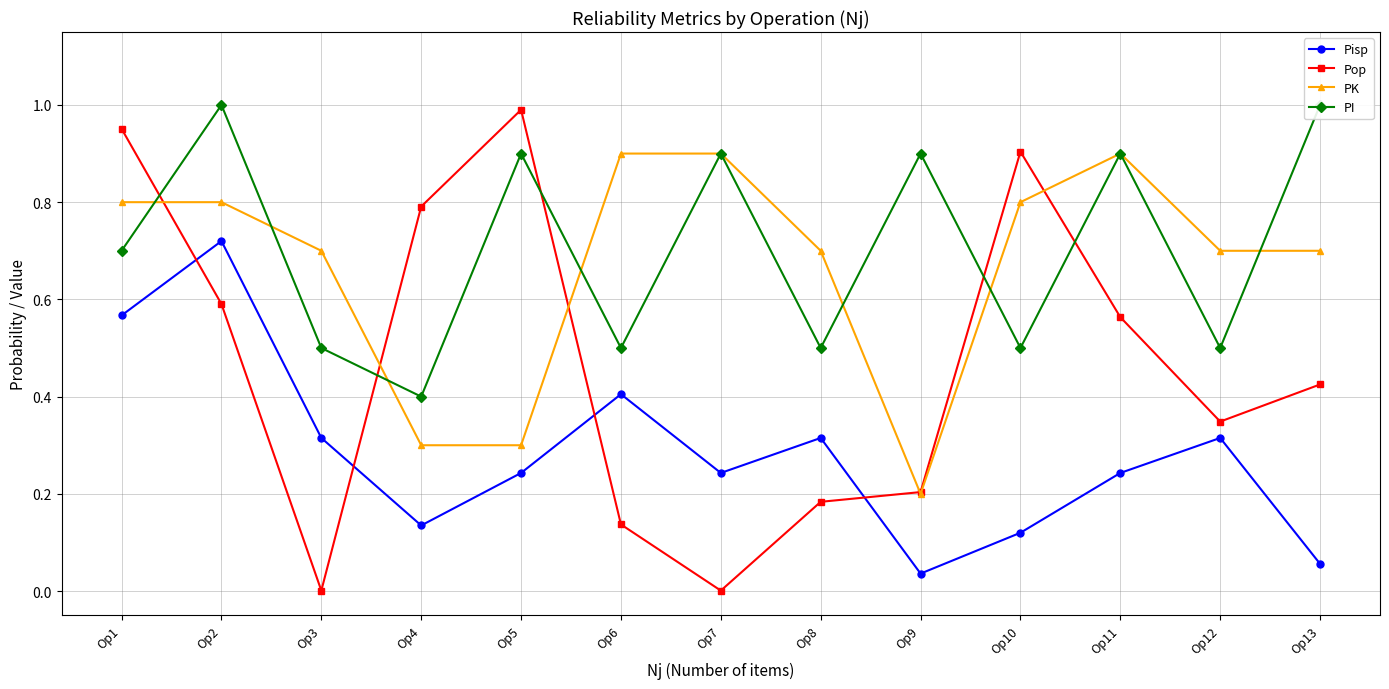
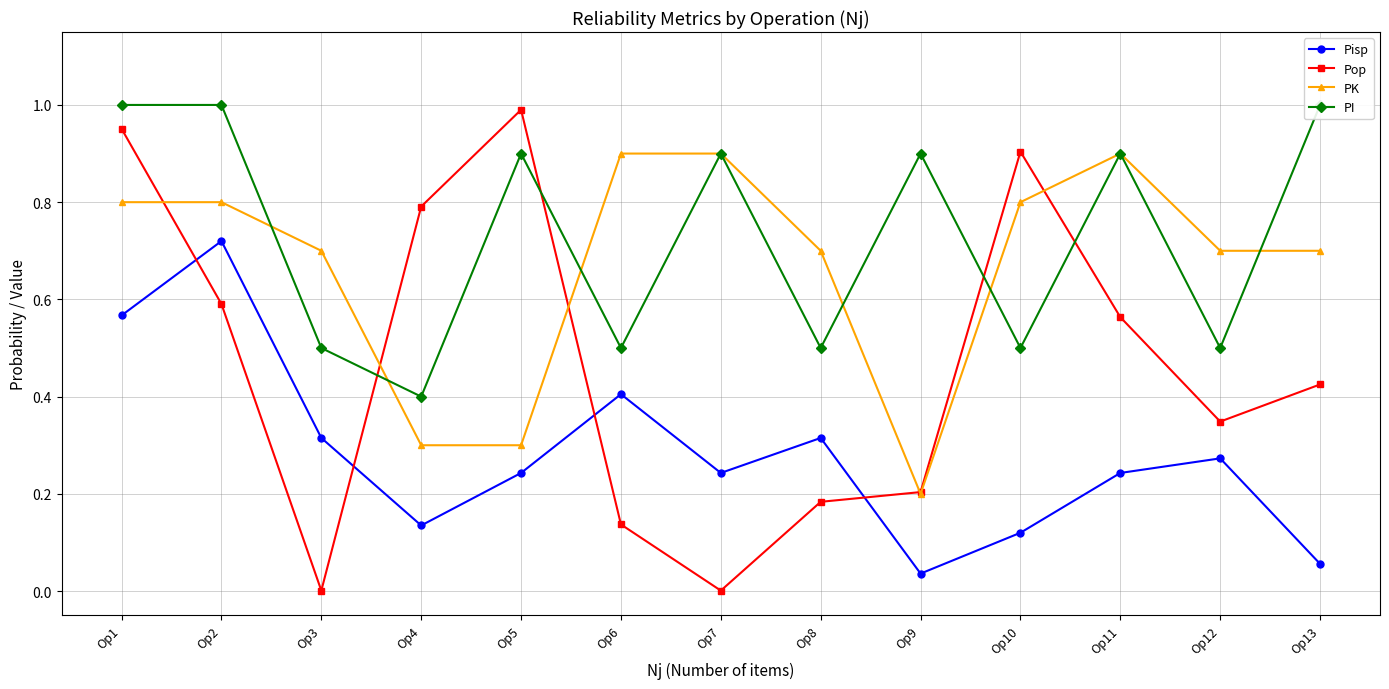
PI, Op1: 0.7 -> 1.0
Pisp, Op12: 0.32 -> 0.27
